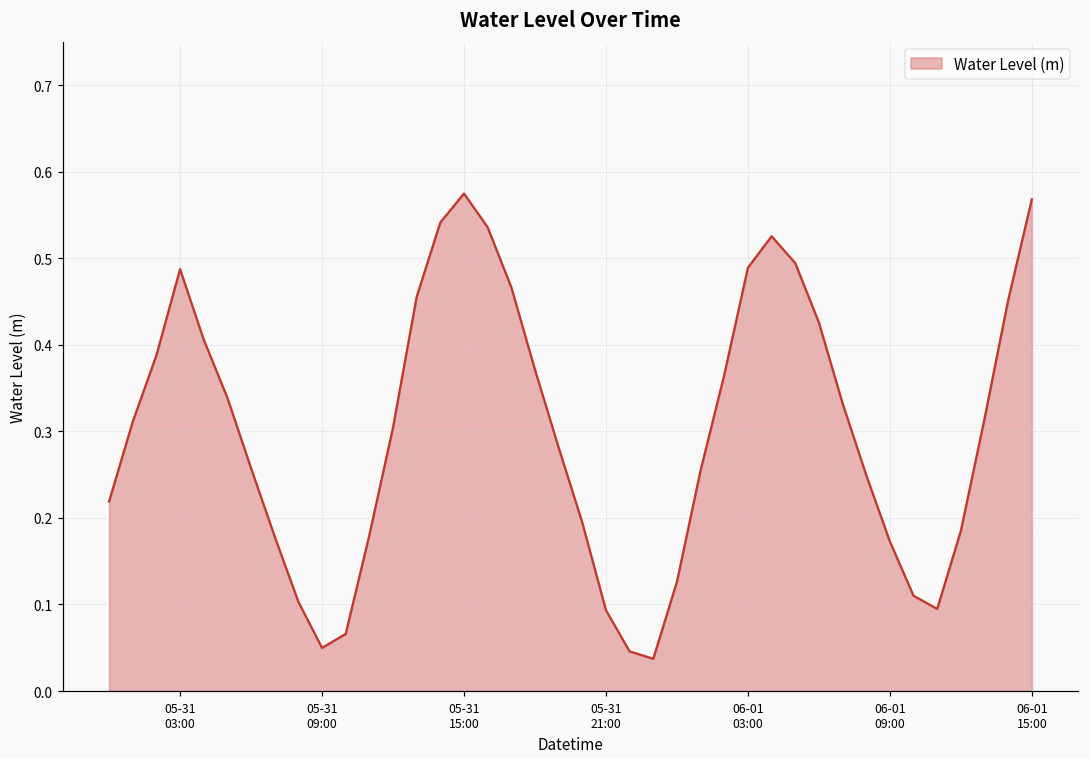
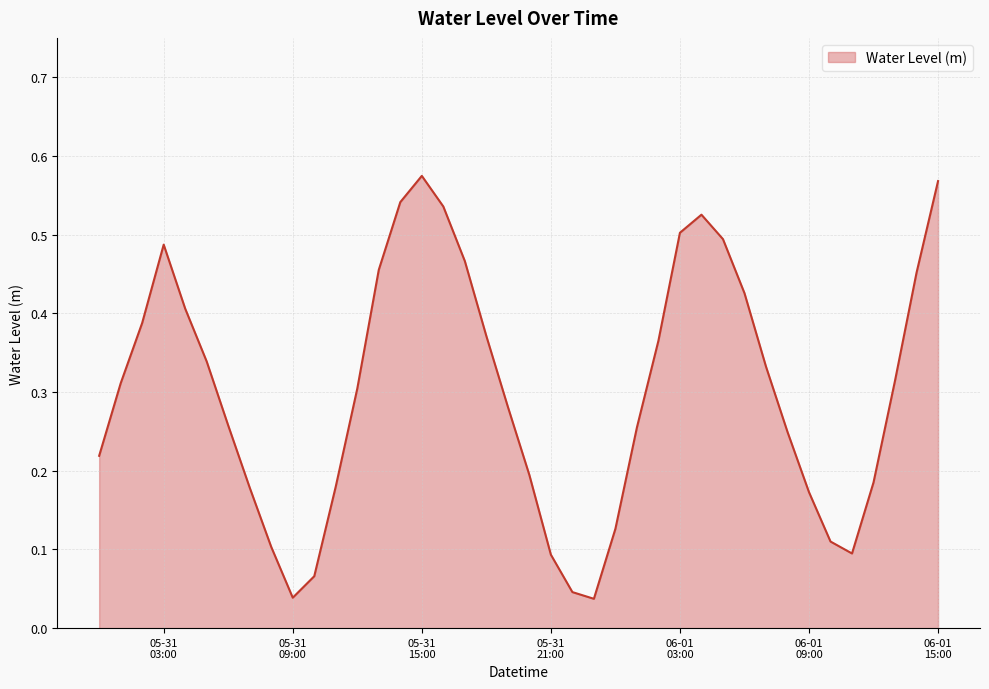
05-31 09:00: 0.05 -> 0.04
06-01 03:00: 0.49 -> 0.50
